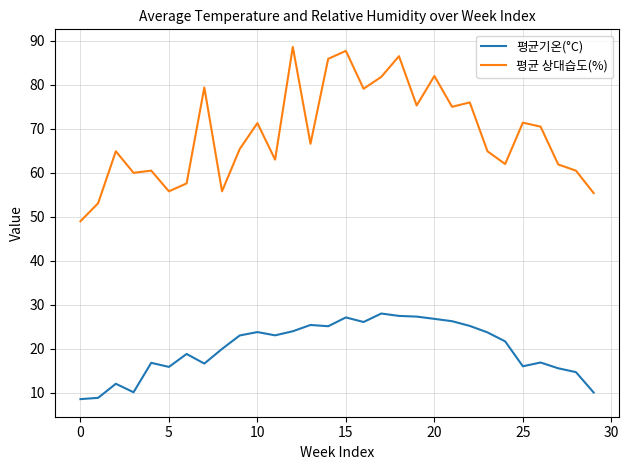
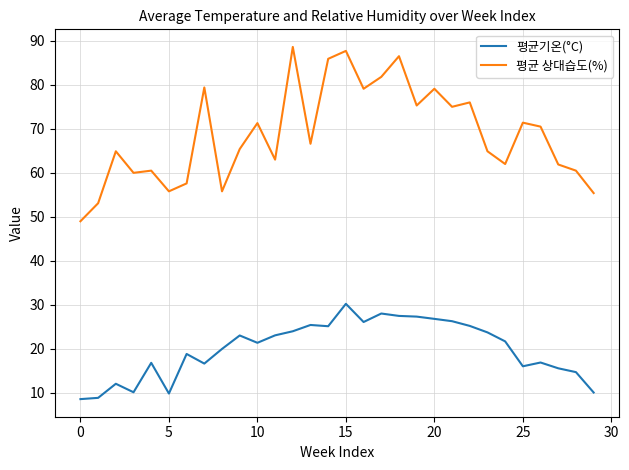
평균기온(°C), 5: 16 -> 10
평균기온(°C), 10: 24 -> 21
평균기온(°C), 15: 27 -> 30
평균 상대습도(%), 20: 82 -> 79
